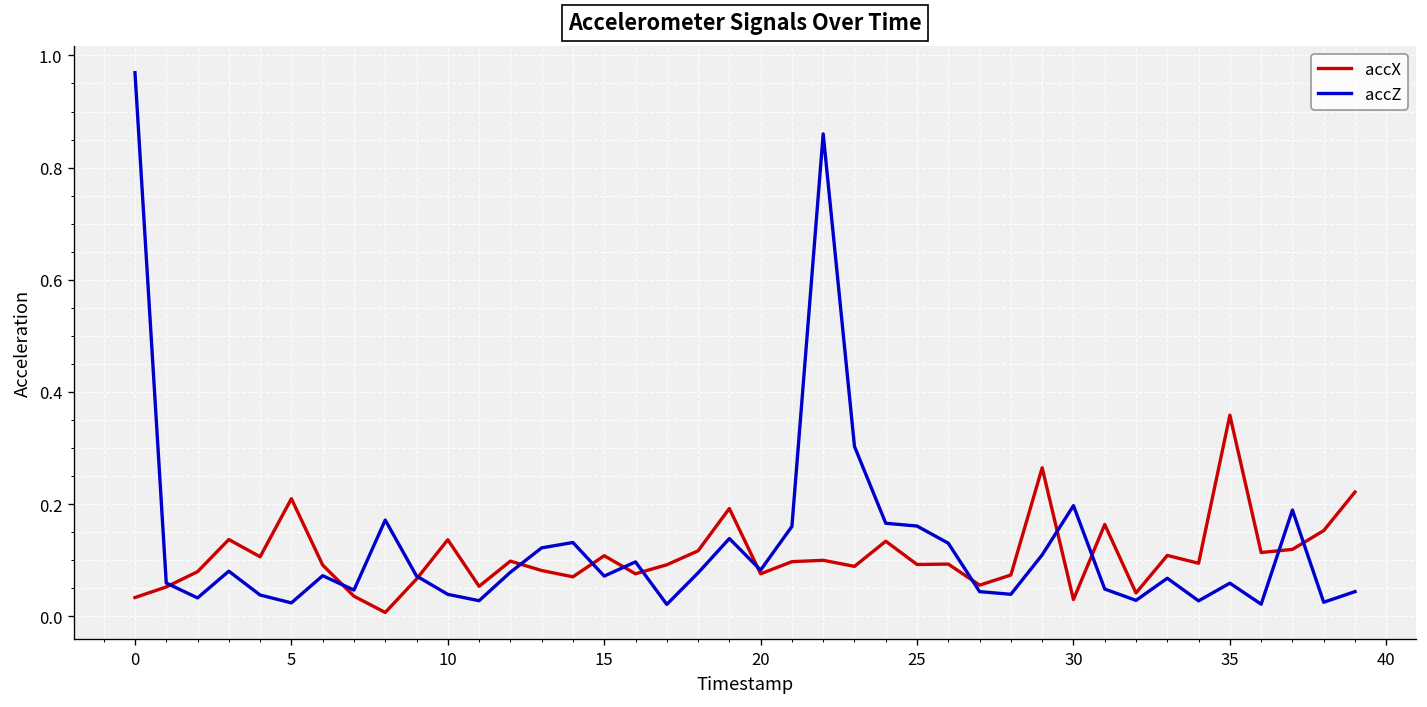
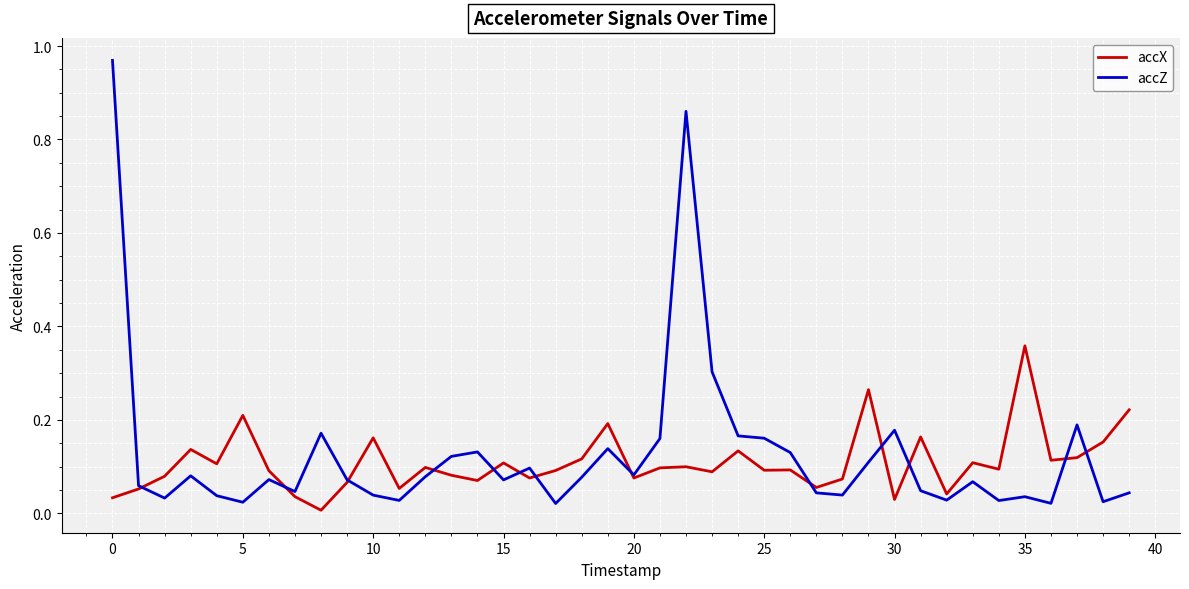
accX, 10: 0.14 -> 0.16
accZ, 30: 0.20 -> 0.18
accZ, 35: 0.06 -> 0.04
